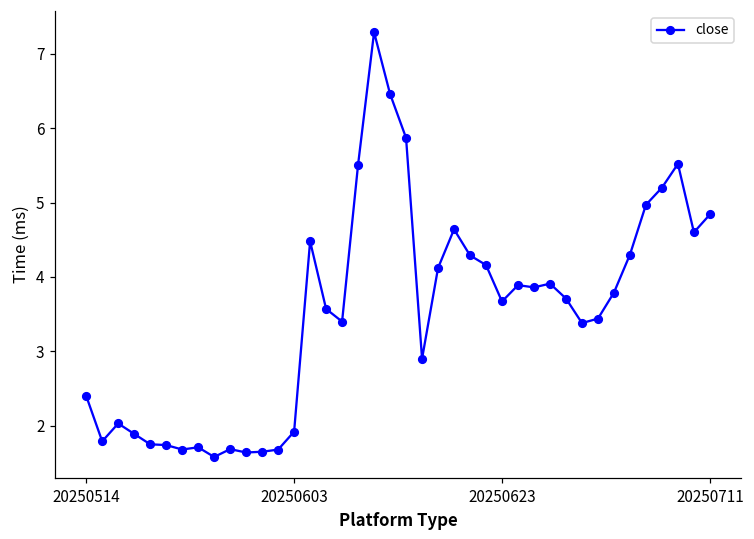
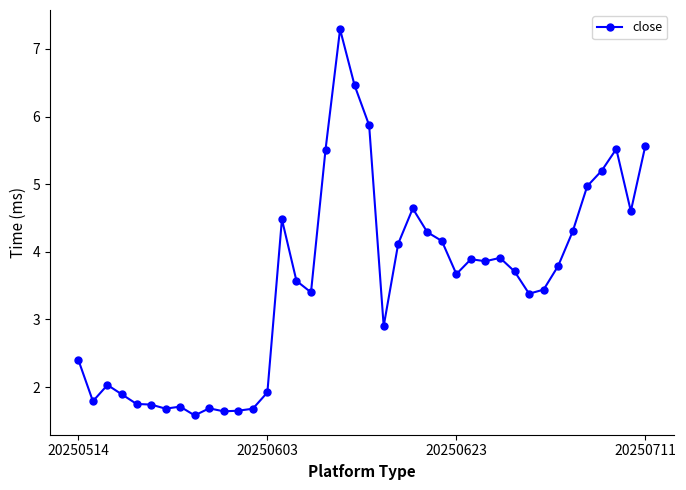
20250711: 4.8 -> 5.6
